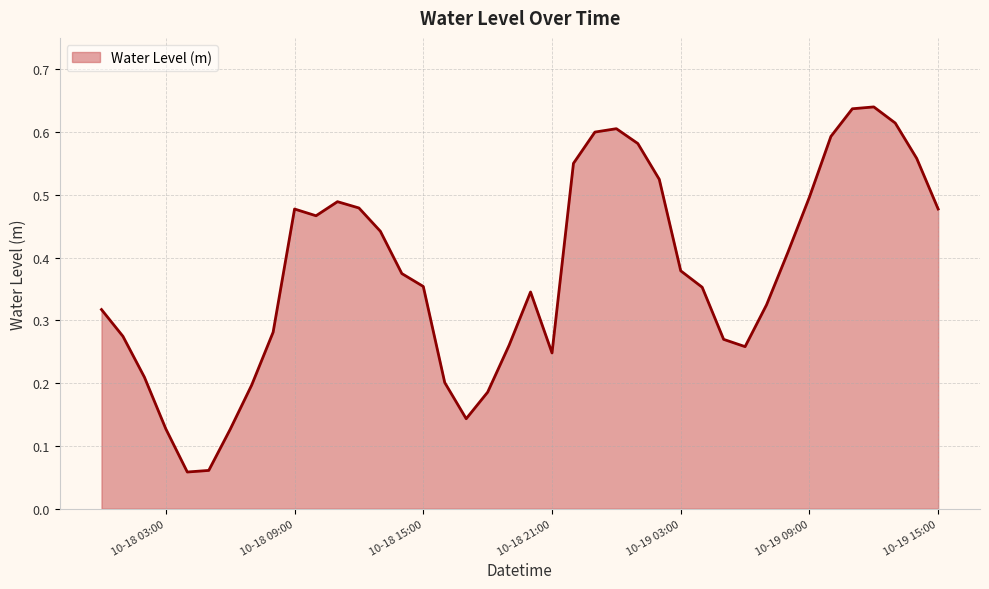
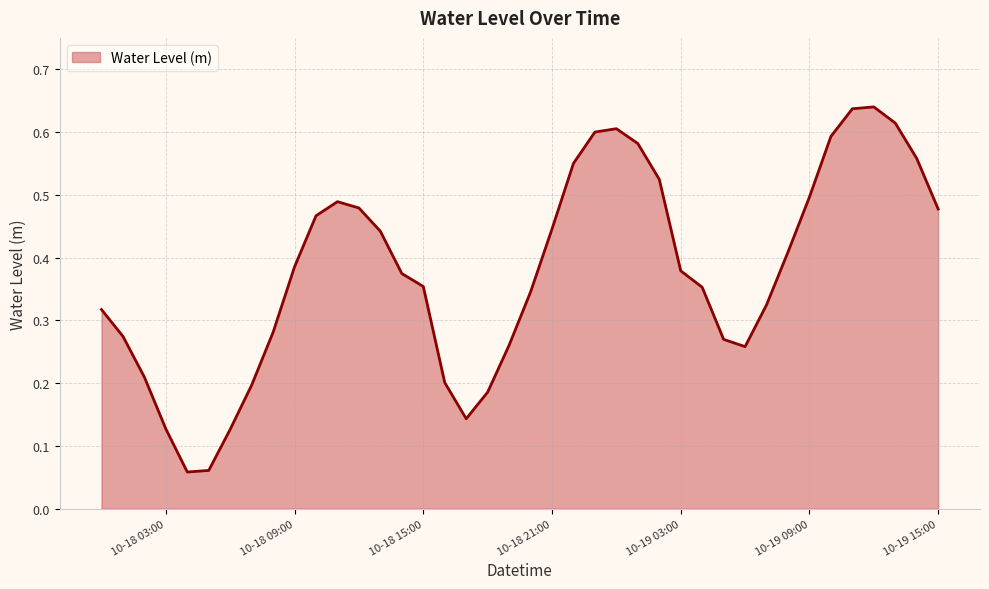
10-18 09:00: 0.48 -> 0.39
10-18 21:00: 0.25 -> 0.45
